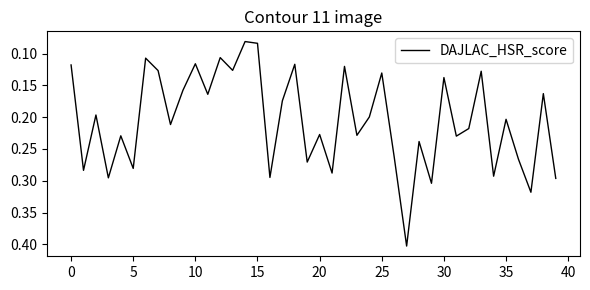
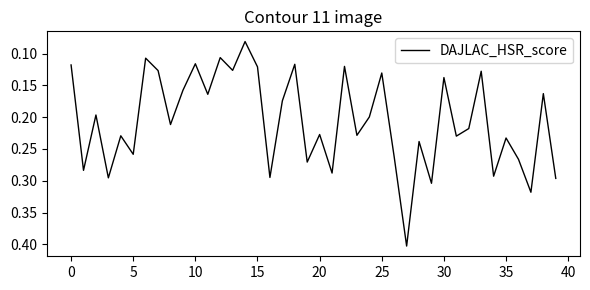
5: 0.28 -> 0.26
15: 0.08 -> 0.12
35: 0.20 -> 0.23
